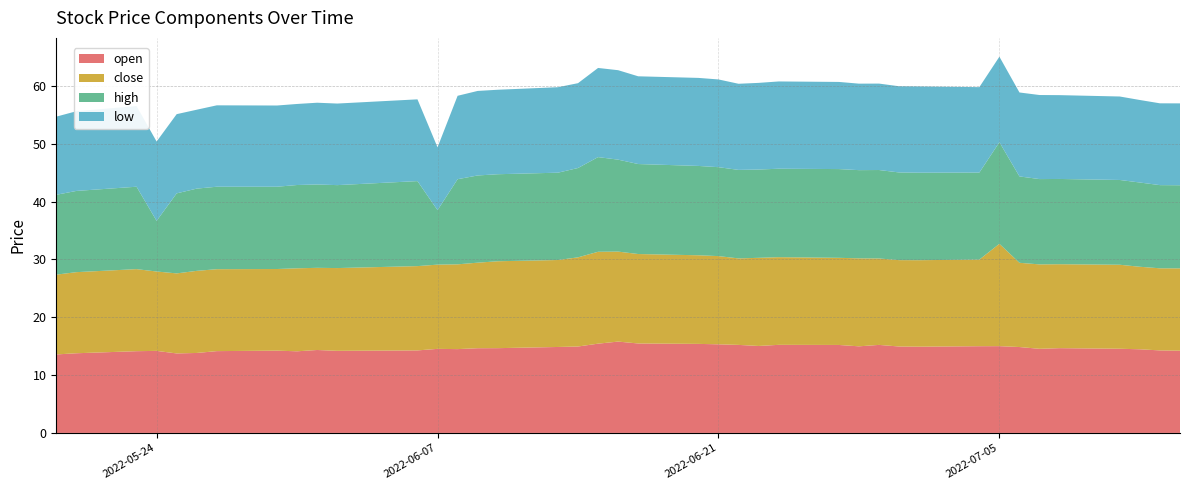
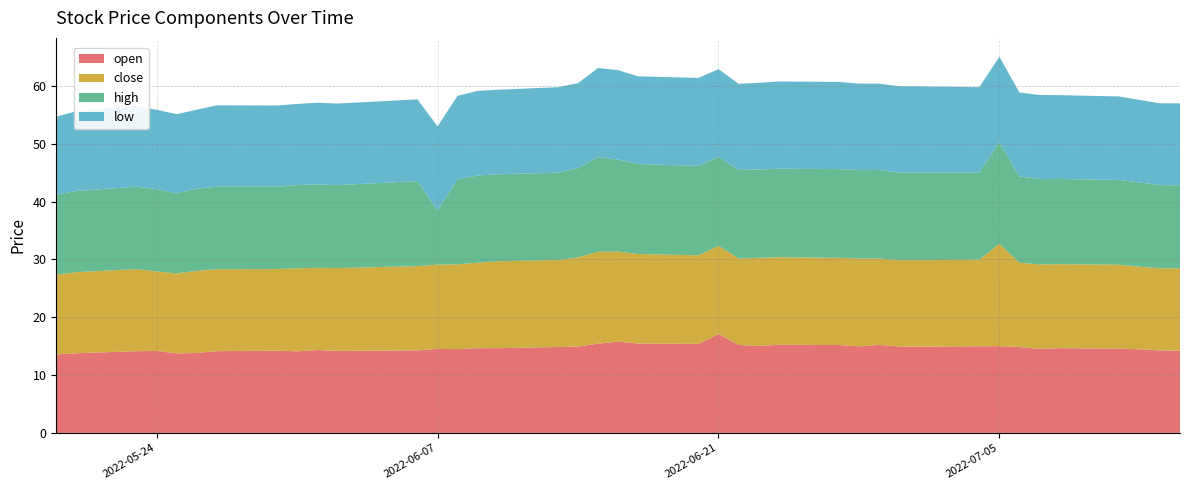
high, 2022-05-24: 9 -> 14
low, 2022-06-07: 11 -> 14
open, 2022-06-21: 15 -> 17
